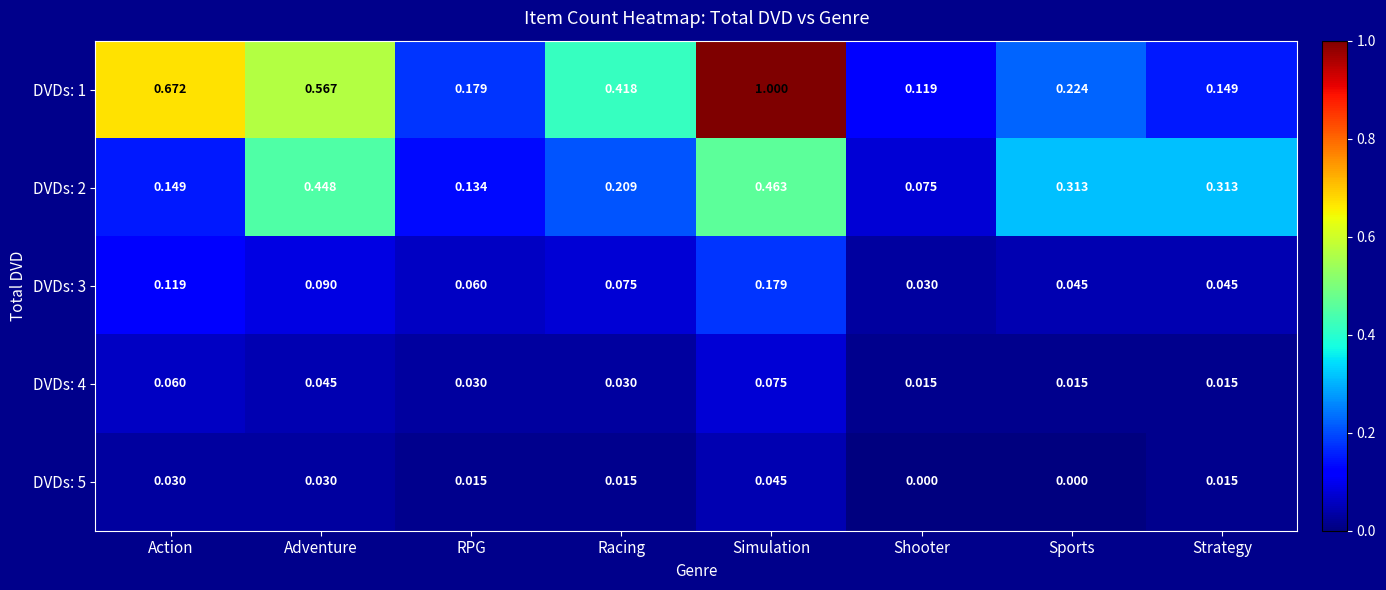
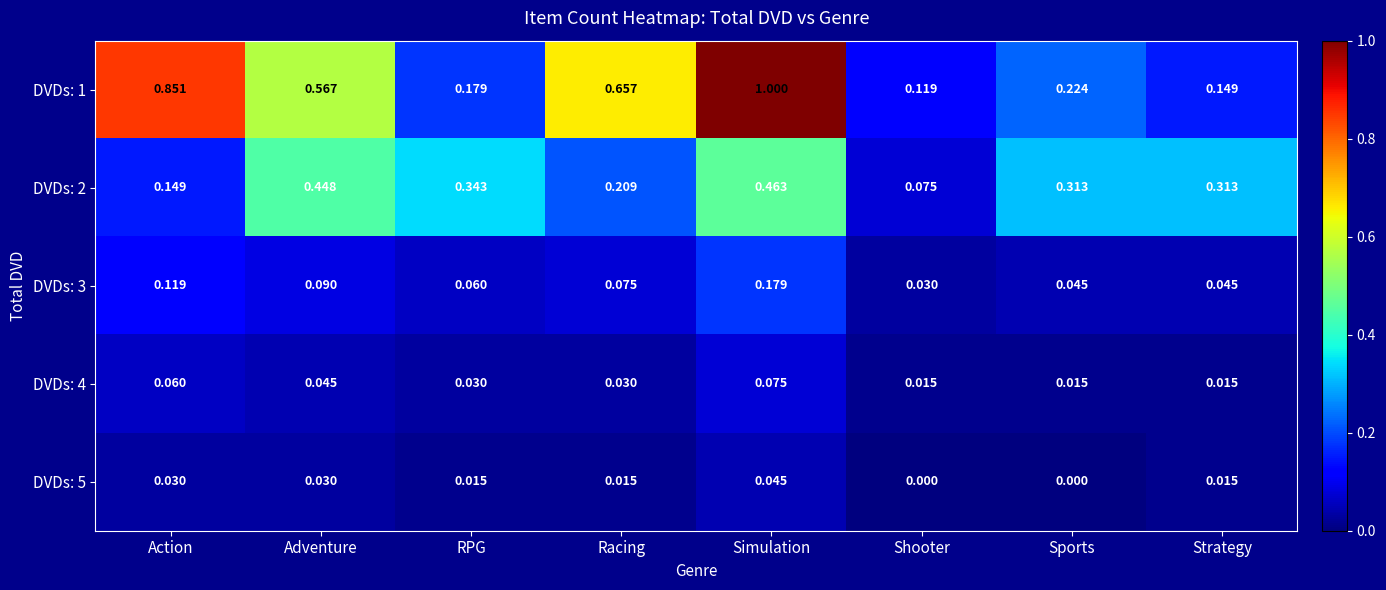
DVDs: 1, Action: 0.672 -> 0.851
DVDs: 1, Racing: 0.418 -> 0.657
DVDs: 2, RPG: 0.134 -> 0.343
